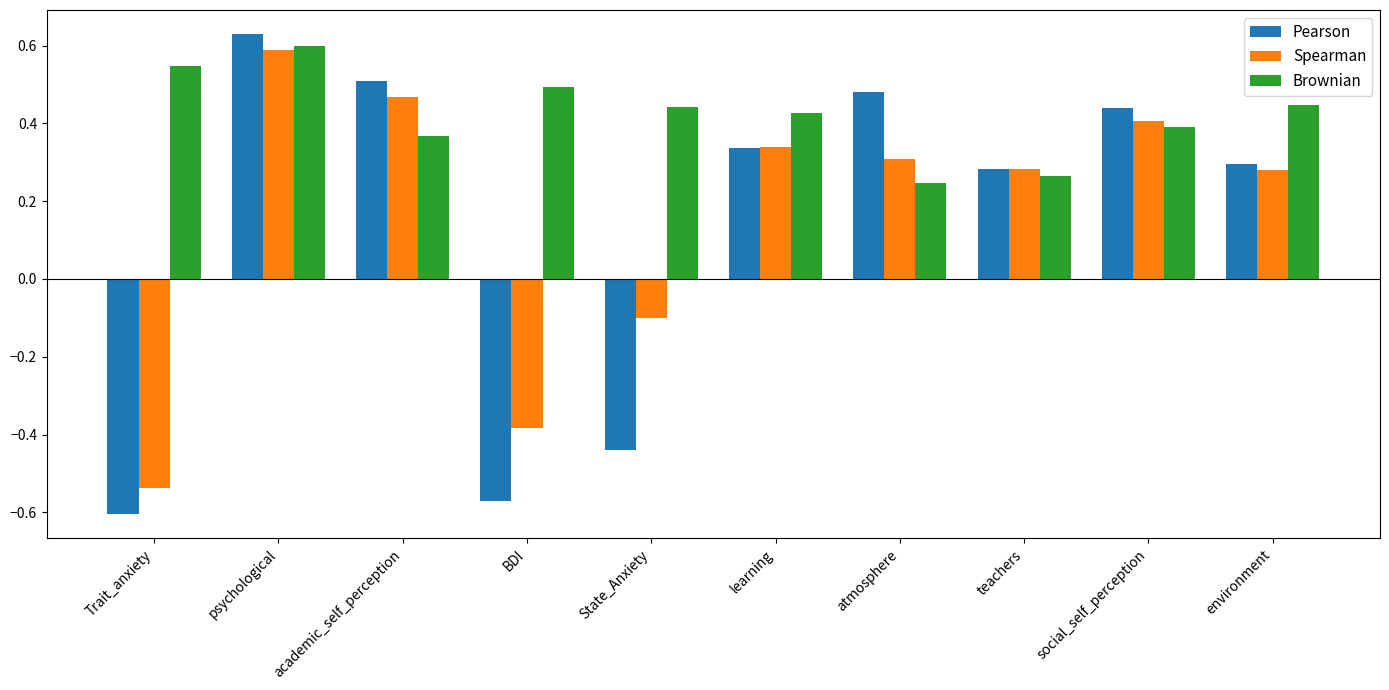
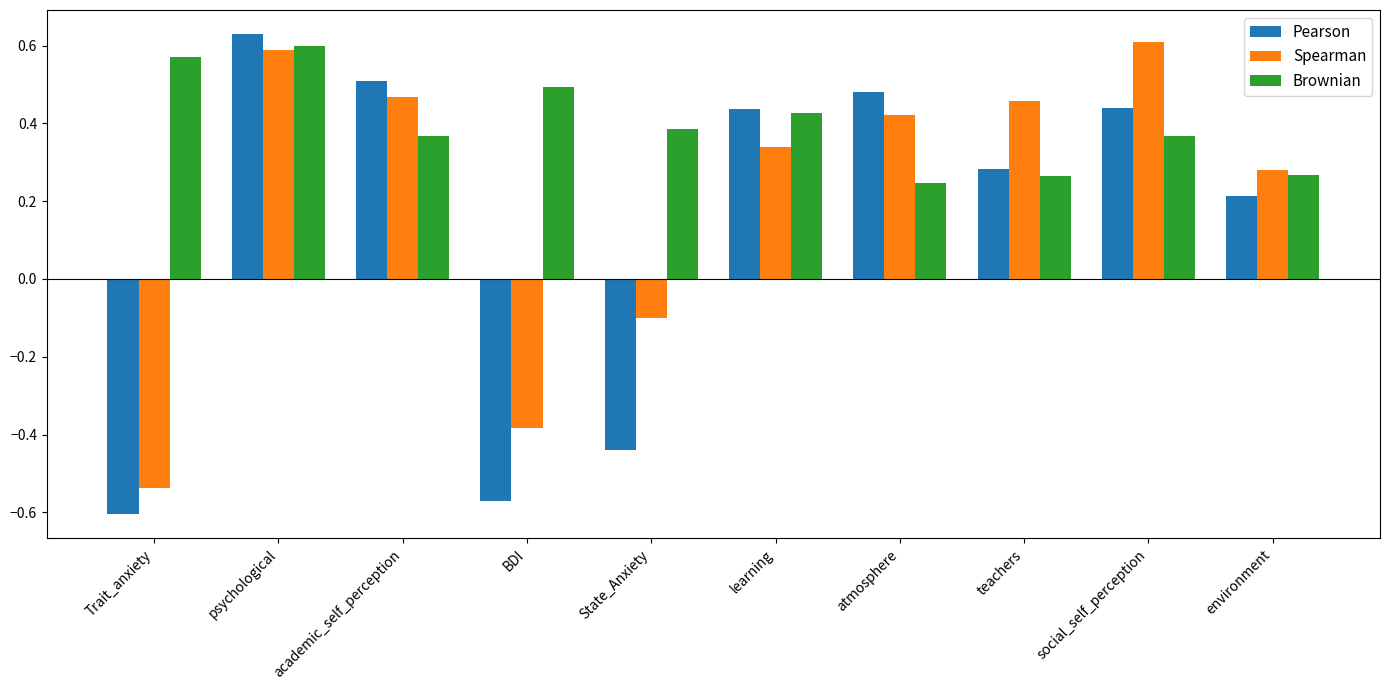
Brownian, Trait_anxiety: 0.55 -> 0.57
Brownian, State_Anxiety: 0.44 -> 0.38
Pearson, learning: 0.34 -> 0.44
Spearman, atmosphere: 0.31 -> 0.42
Spearman, teachers: 0.28 -> 0.46
Spearman, social_self_perception: 0.41 -> 0.61
Brownian, social_self_perception: 0.39 -> 0.37
Pearson, environment: 0.30 -> 0.21
Brownian, environment: 0.45 -> 0.27
